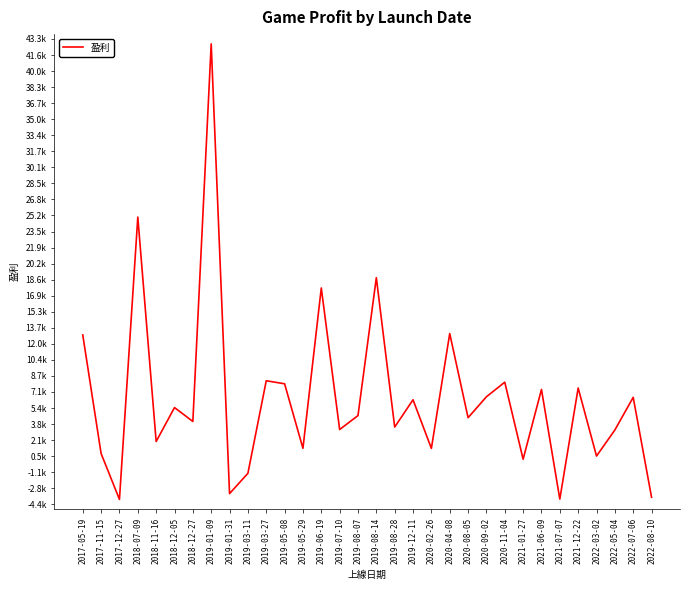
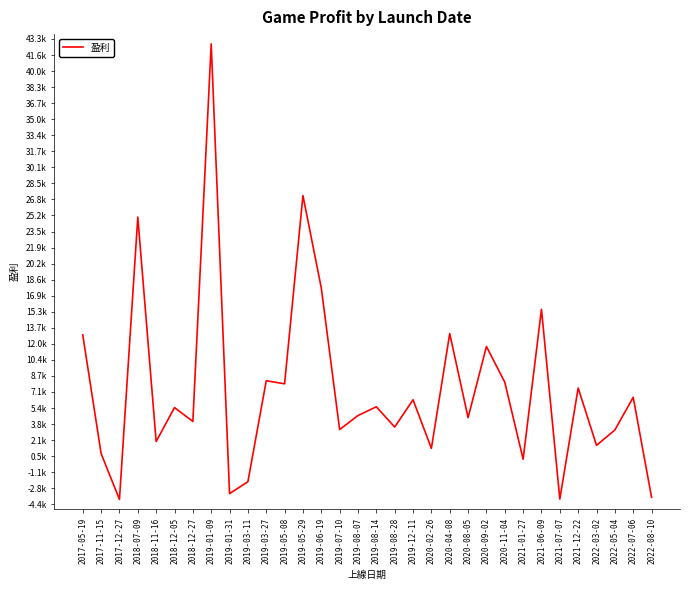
2019-03-11: -1000 -> -2000
2019-05-29: 1000 -> 27000
2019-08-14: 19000 -> 6000
2020-09-02: 7000 -> 12000
2021-06-09: 7000 -> 16000
2022-03-02: 1000 -> 2000
